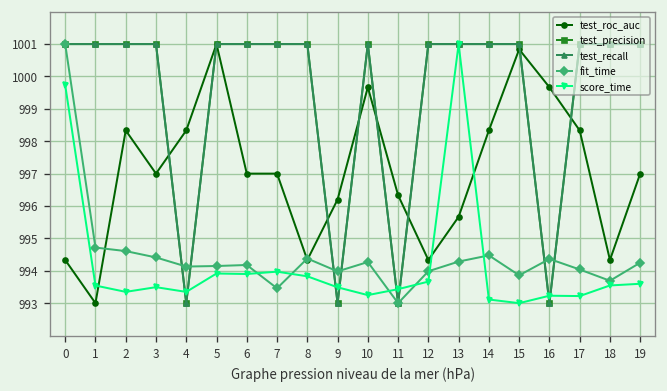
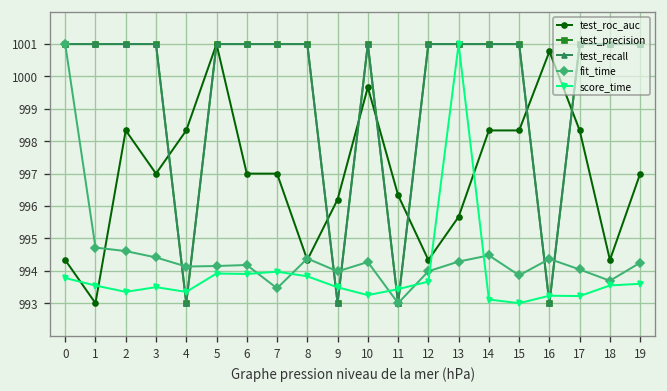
score_time, 0: 999.7 -> 993.8
test_roc_auc, 15: 1000.8 -> 998.3
test_roc_auc, 16: 999.7 -> 1000.8
